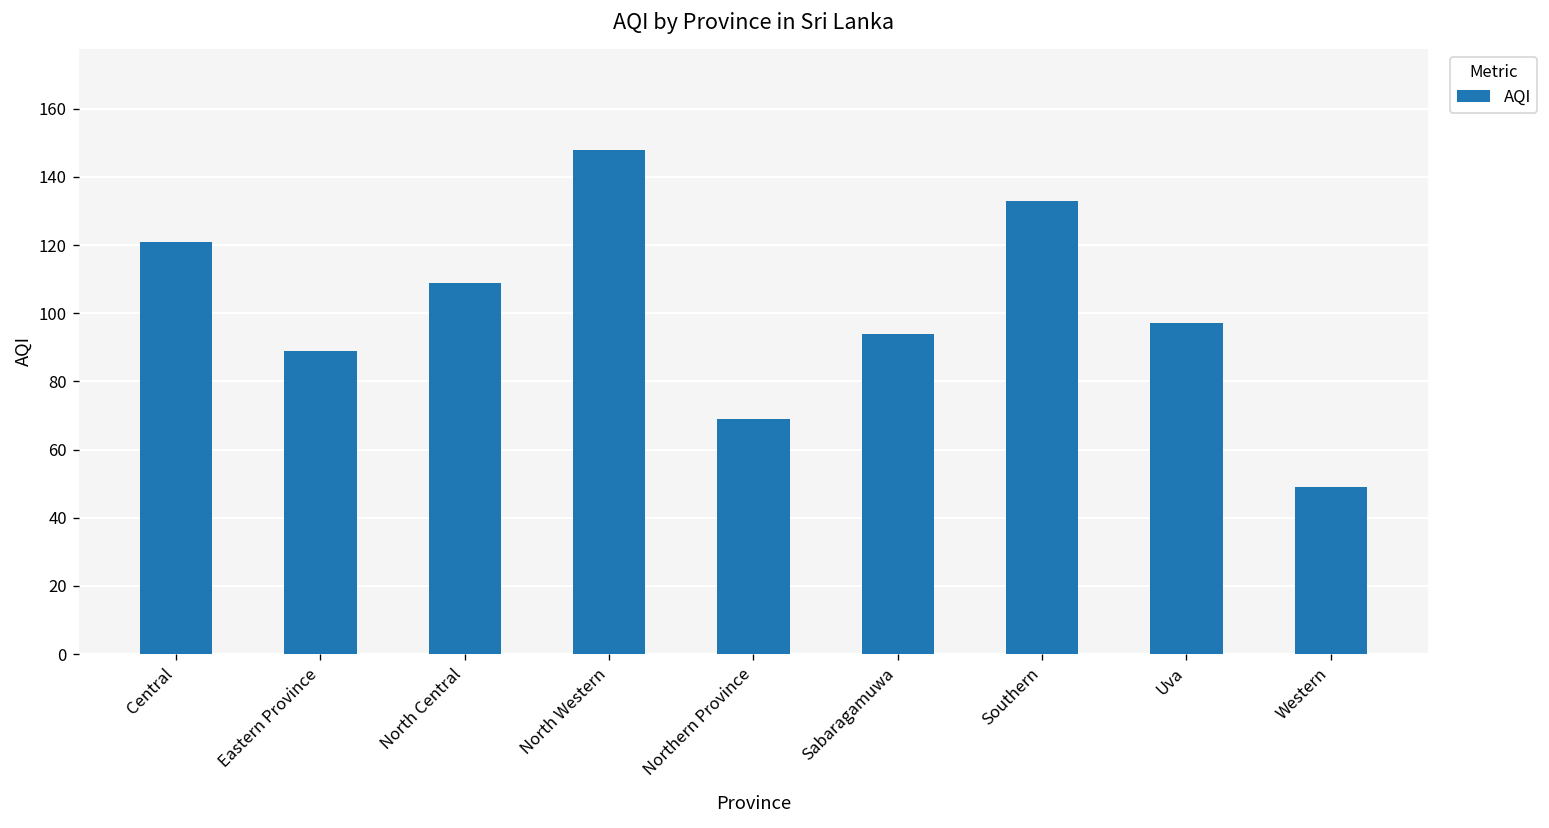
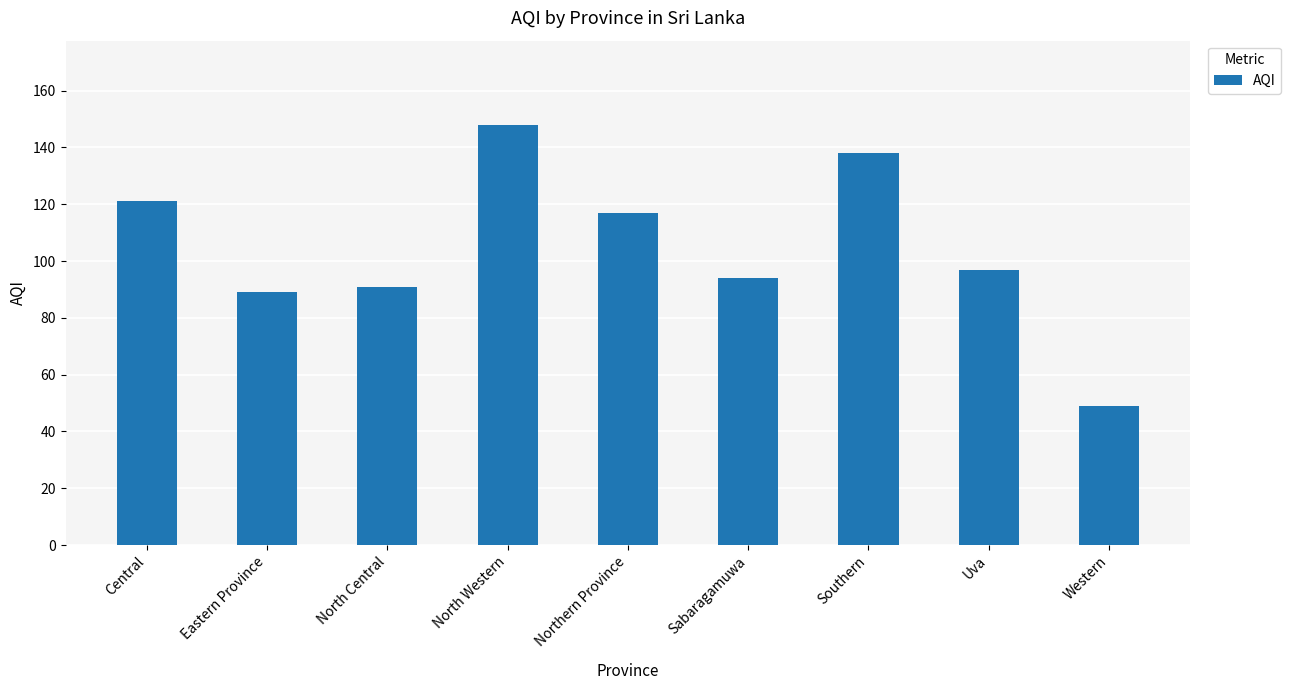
North Central: 109 -> 91
Northern Province: 69 -> 117
Southern: 133 -> 138
